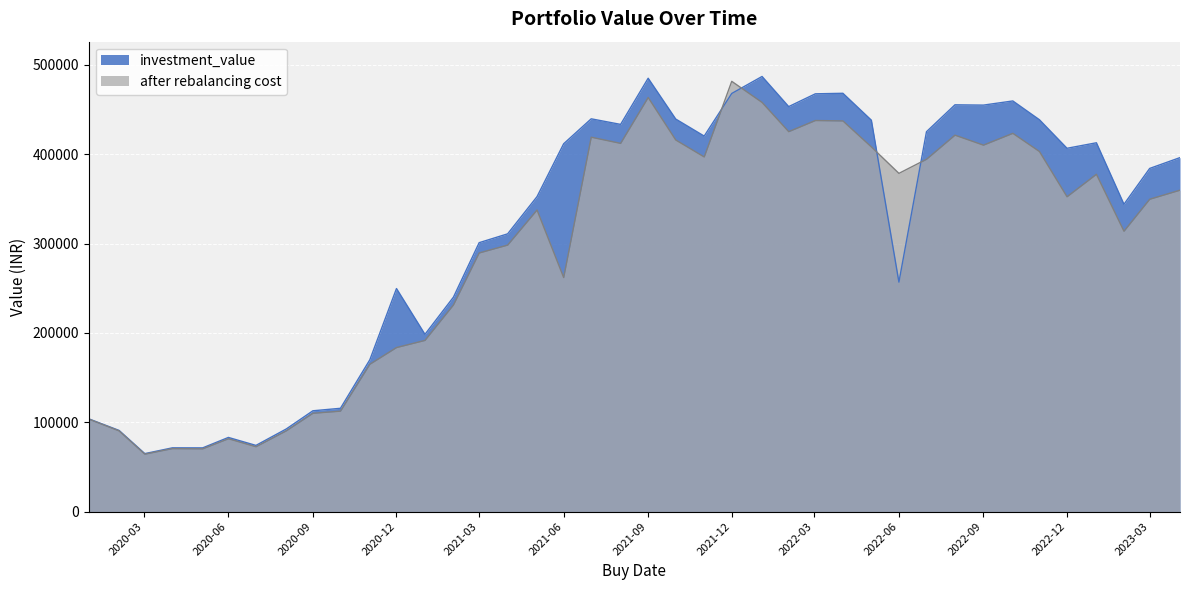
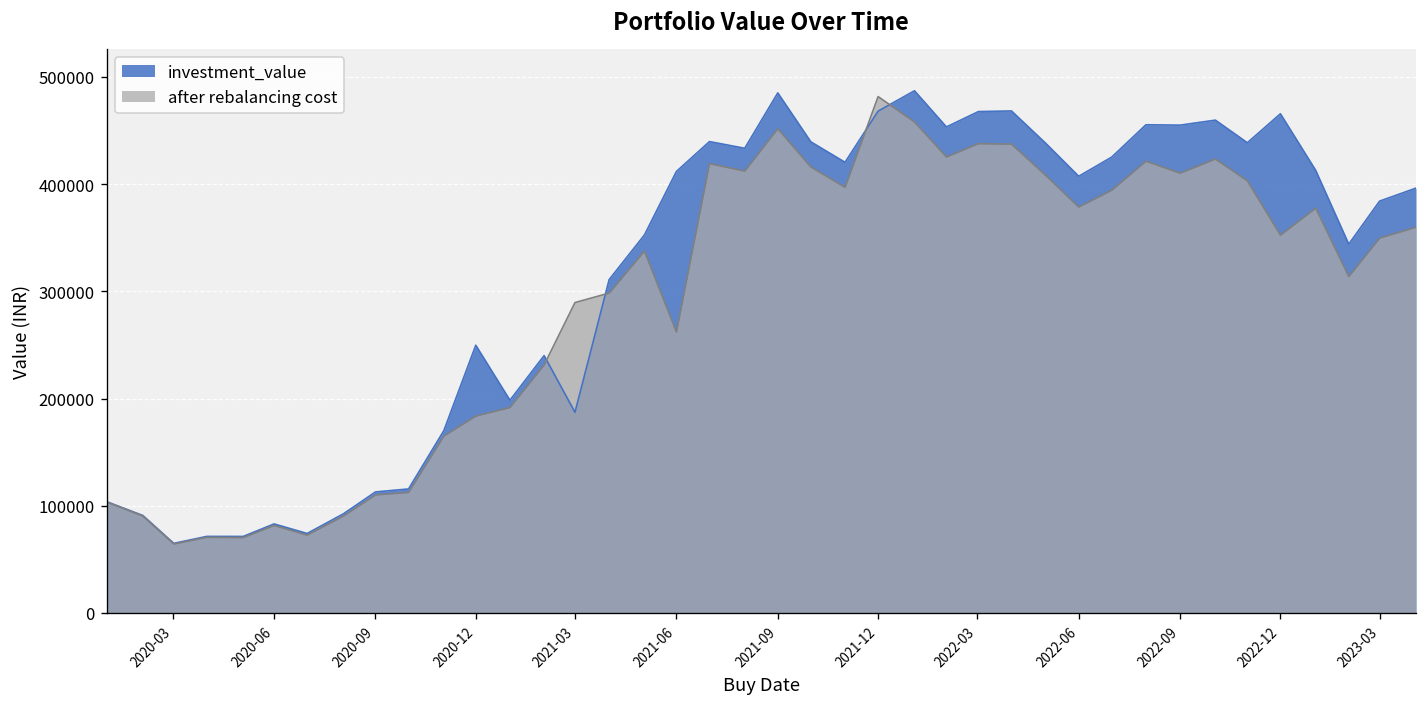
investment_value, 2021-03: 300000 -> 190000
after rebalancing cost, 2021-09: 460000 -> 450000
investment_value, 2022-06: 260000 -> 410000
investment_value, 2022-12: 410000 -> 470000
